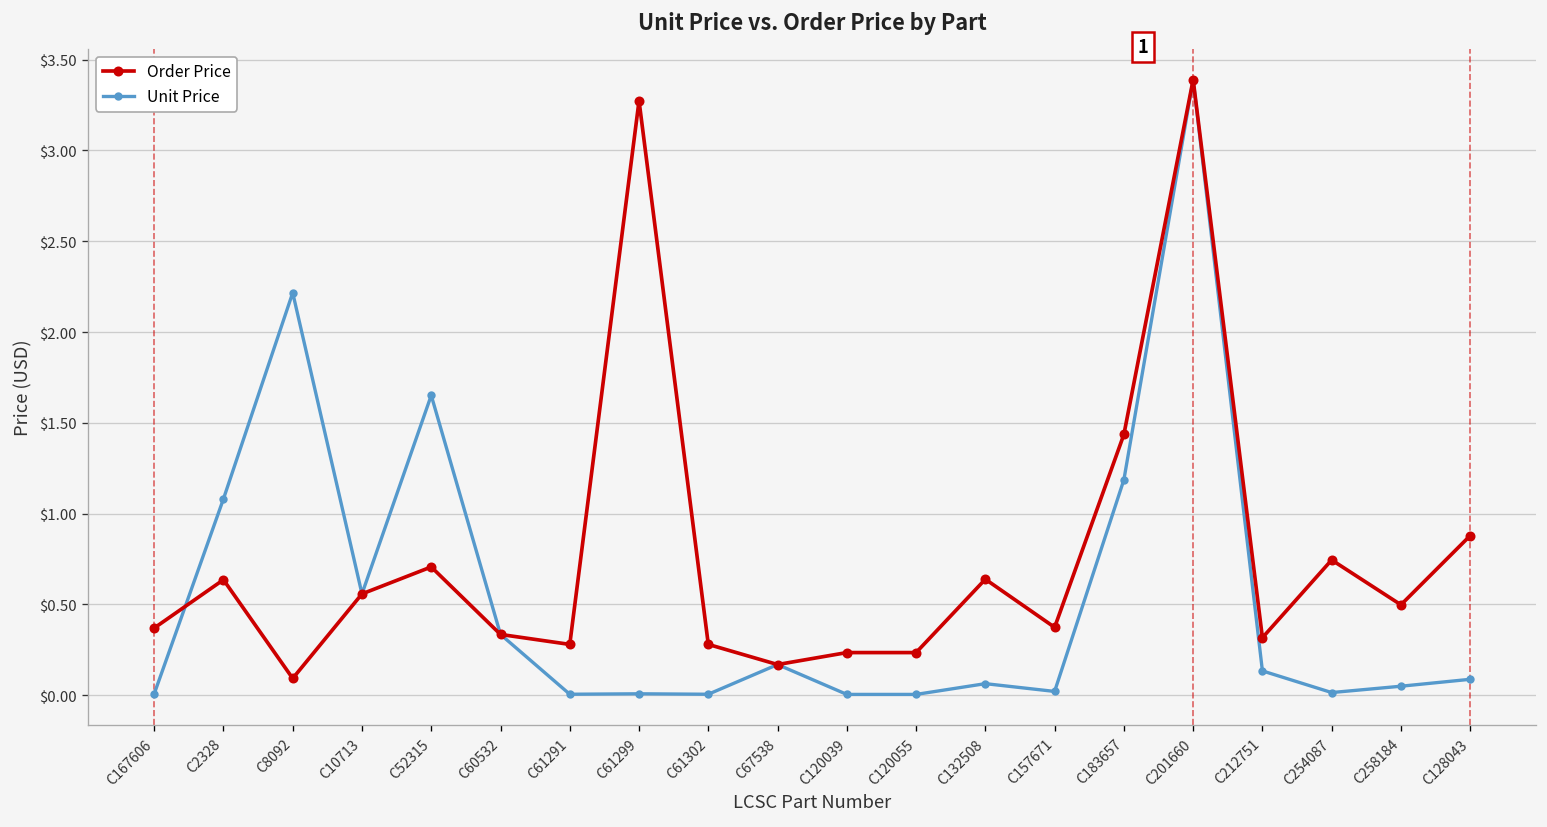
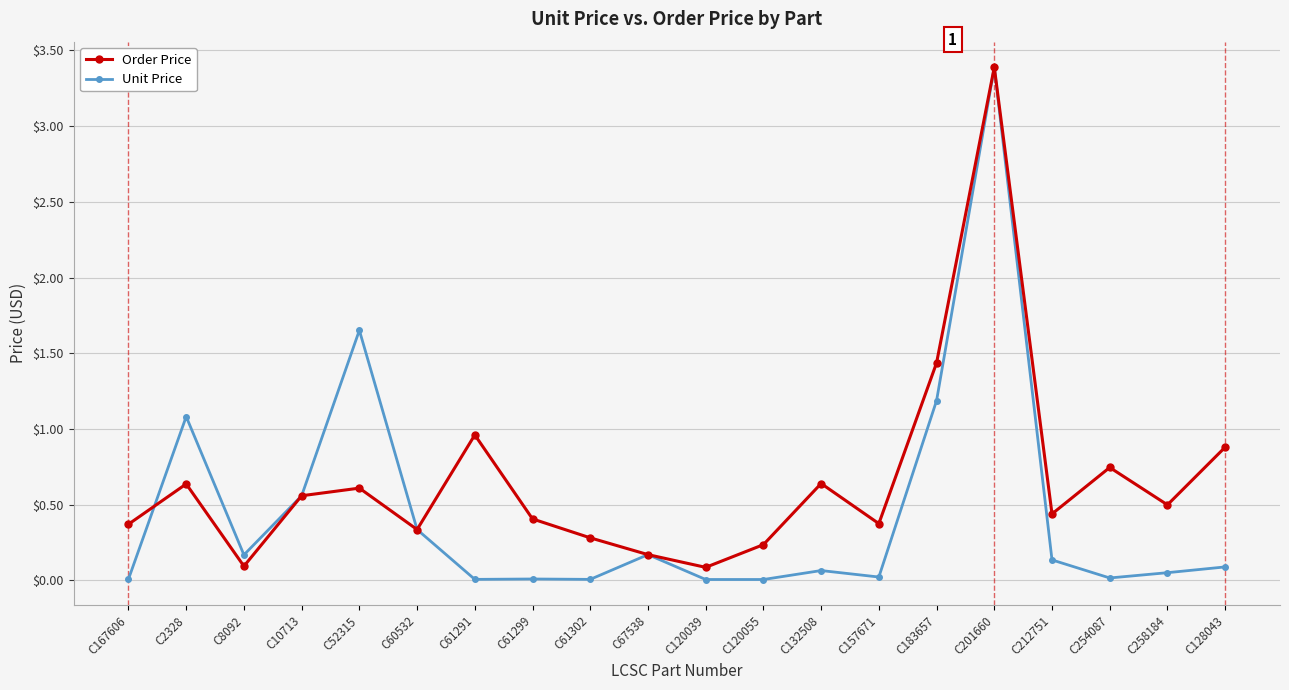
Unit Price, C8092: $2.22 -> $0.17
Order Price, C52315: $0.71 -> $0.61
Order Price, C61291: $0.28 -> $0.96
Order Price, C61299: $3.27 -> $0.41
Order Price, C120039: $0.24 -> $0.09
Order Price, C212751: $0.32 -> $0.44
